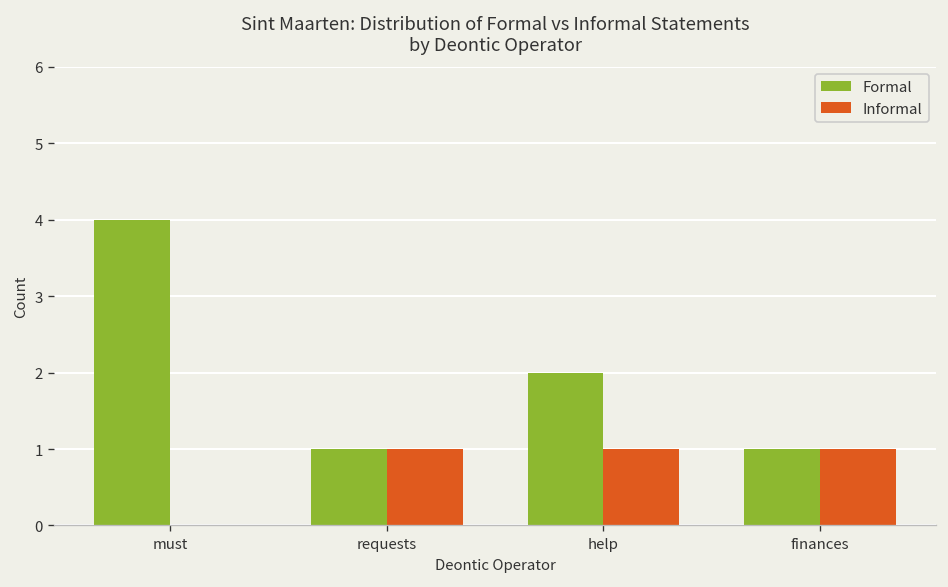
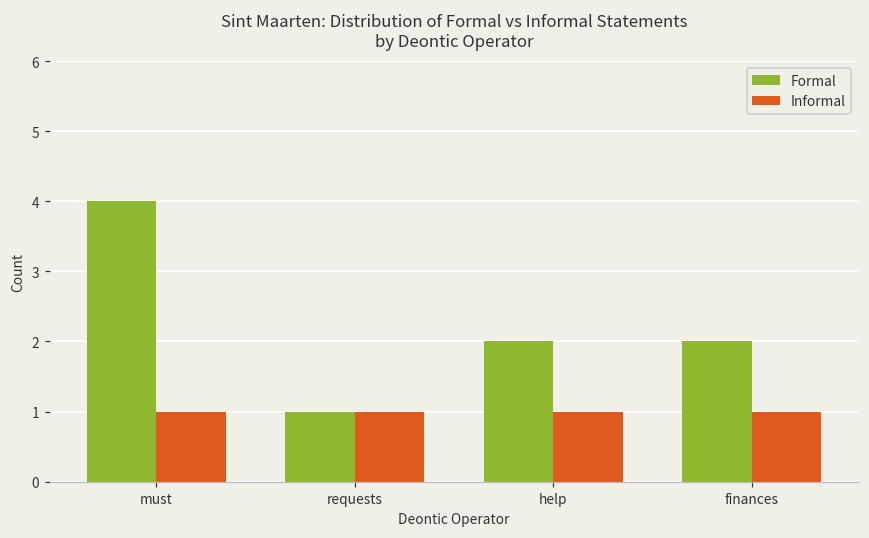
Informal, must: 0 -> 1
Formal, finances: 1 -> 2
